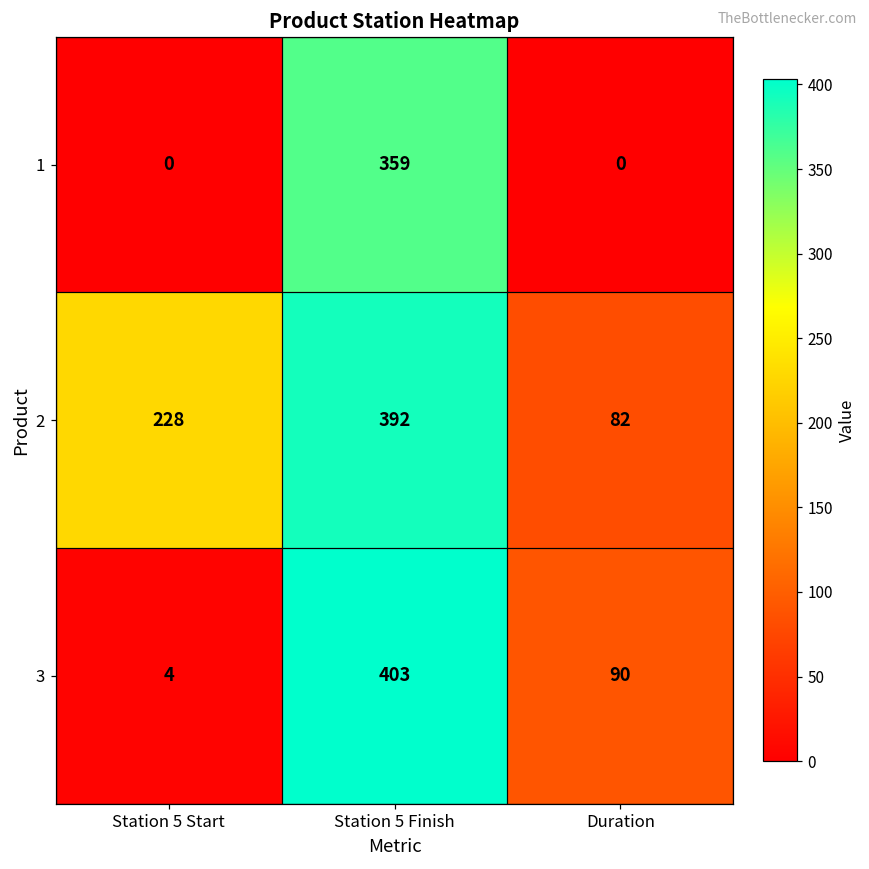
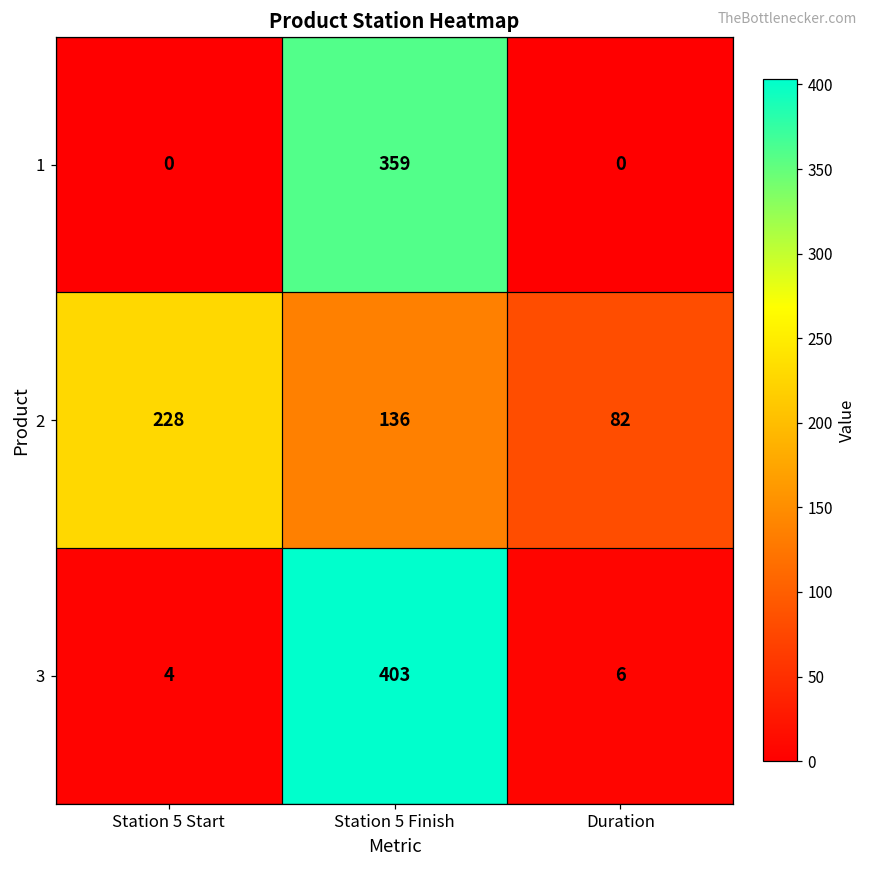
2, Station 5 Finish: 392 -> 136
3, Duration: 90 -> 6
